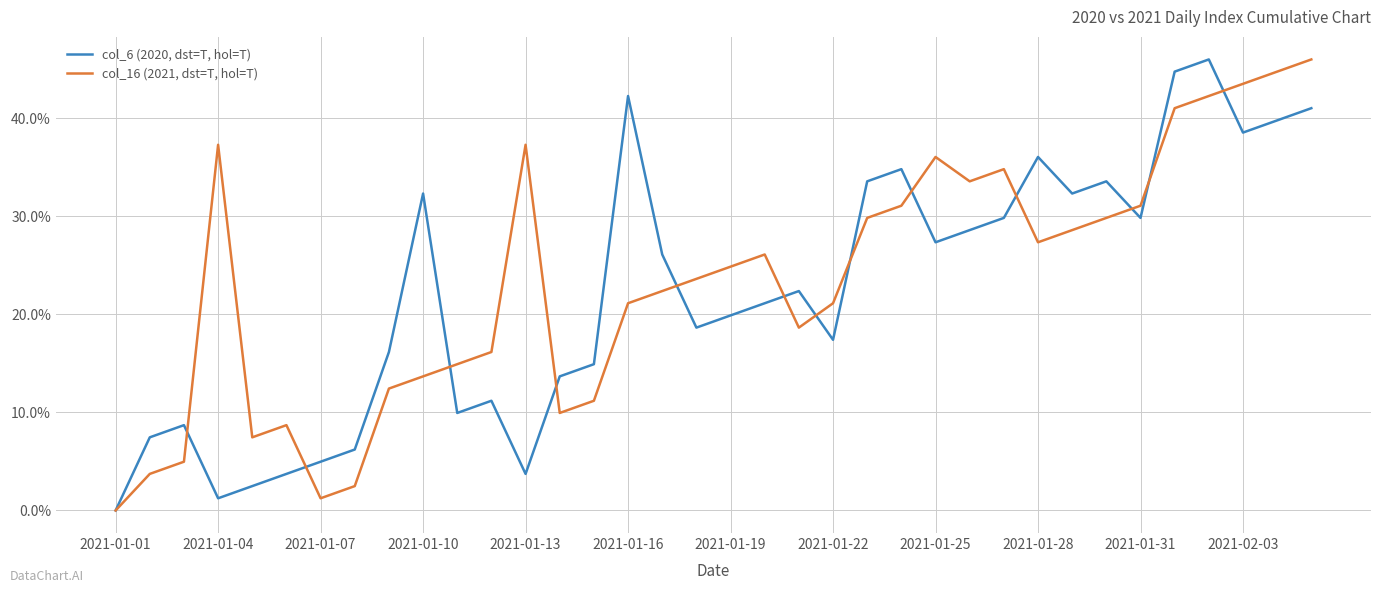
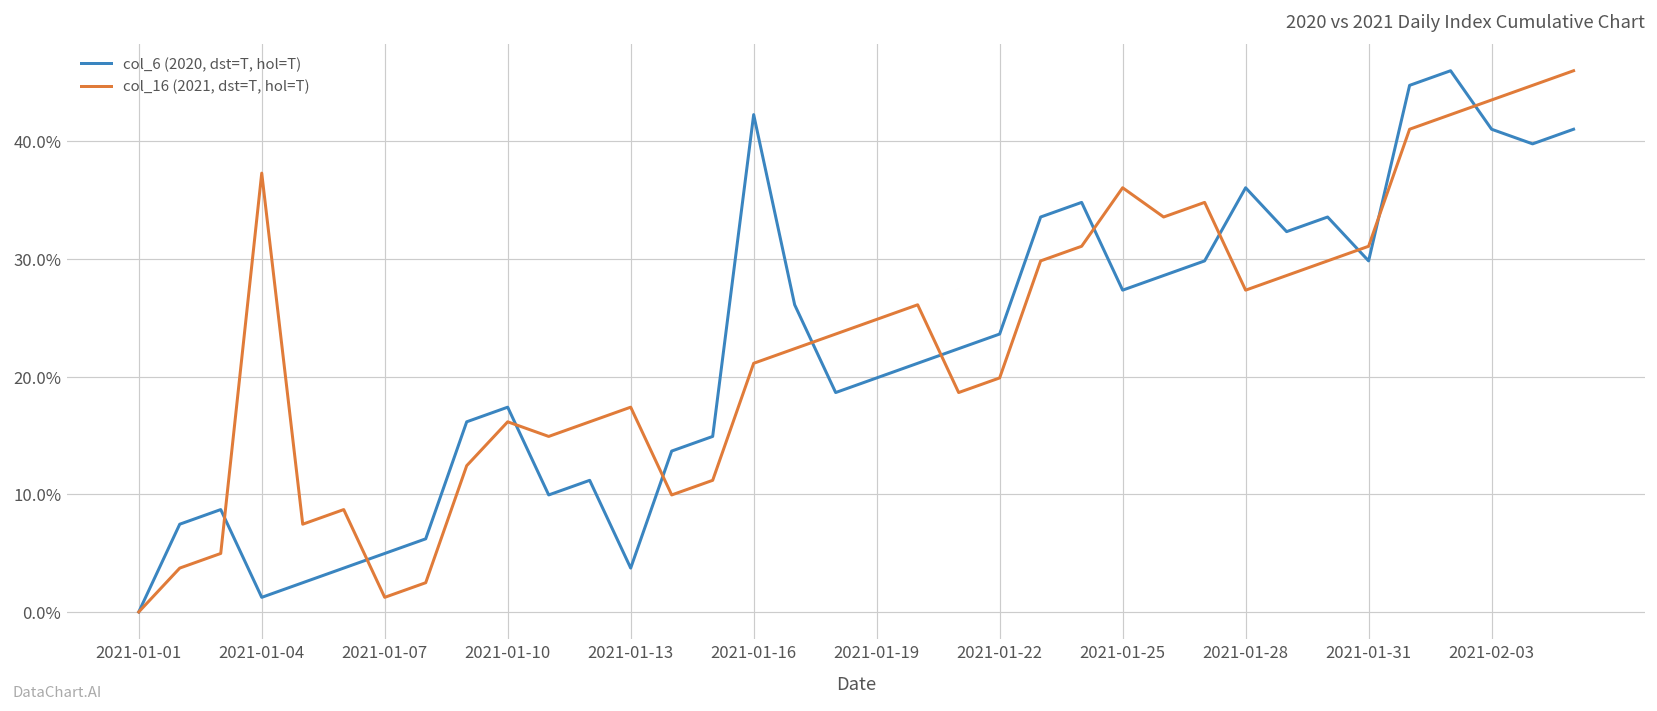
col_6 (2020, dst=T, hol=T), 2021-01-10: 32% -> 17%
col_16 (2021, dst=T, hol=T), 2021-01-10: 14% -> 16%
col_16 (2021, dst=T, hol=T), 2021-01-13: 37% -> 17%
col_6 (2020, dst=T, hol=T), 2021-01-22: 17% -> 24%
col_16 (2021, dst=T, hol=T), 2021-01-22: 21% -> 20%
col_6 (2020, dst=T, hol=T), 2021-02-03: 39% -> 41%
